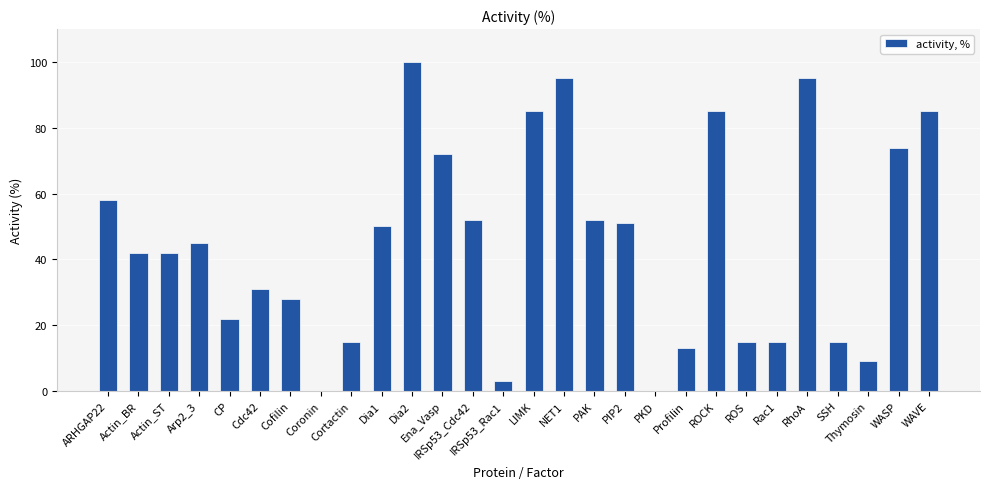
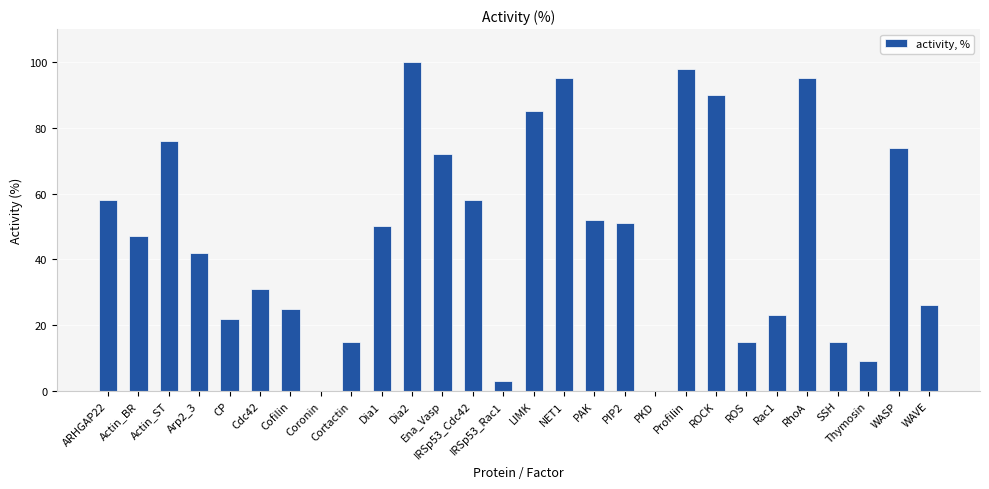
Actin_BR: 42 -> 47
Actin_ST: 42 -> 76
Arp2_3: 45 -> 42
Cofilin: 28 -> 25
IRSp53_Cdc42: 52 -> 58
Profilin: 13 -> 98
ROCK: 85 -> 90
Rac1: 15 -> 23
WAVE: 85 -> 26
